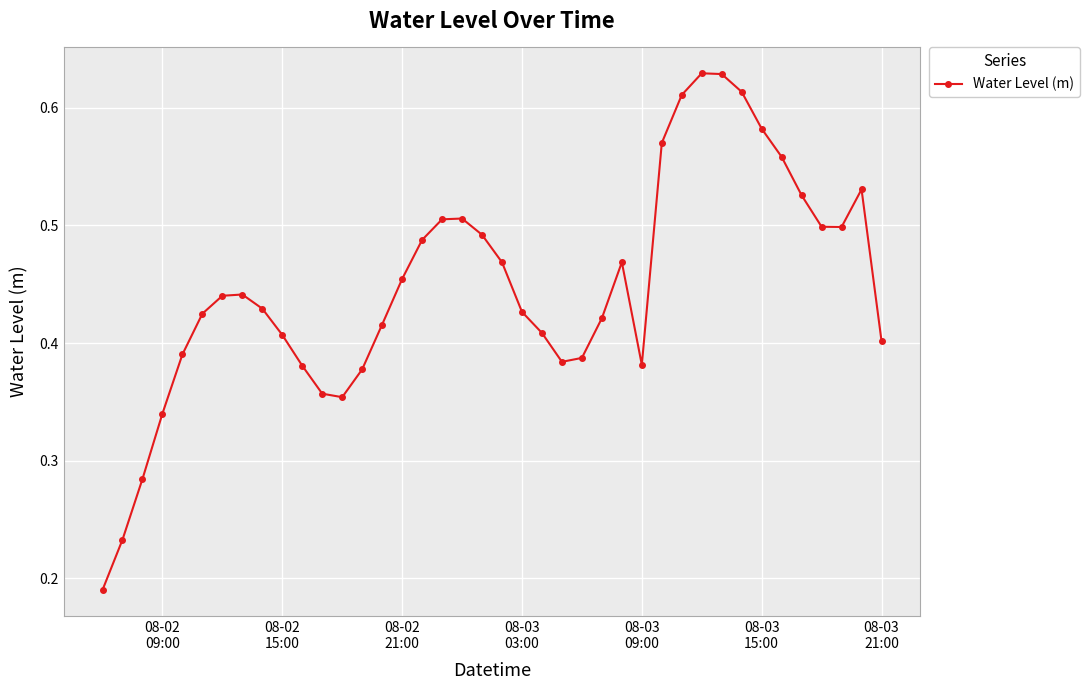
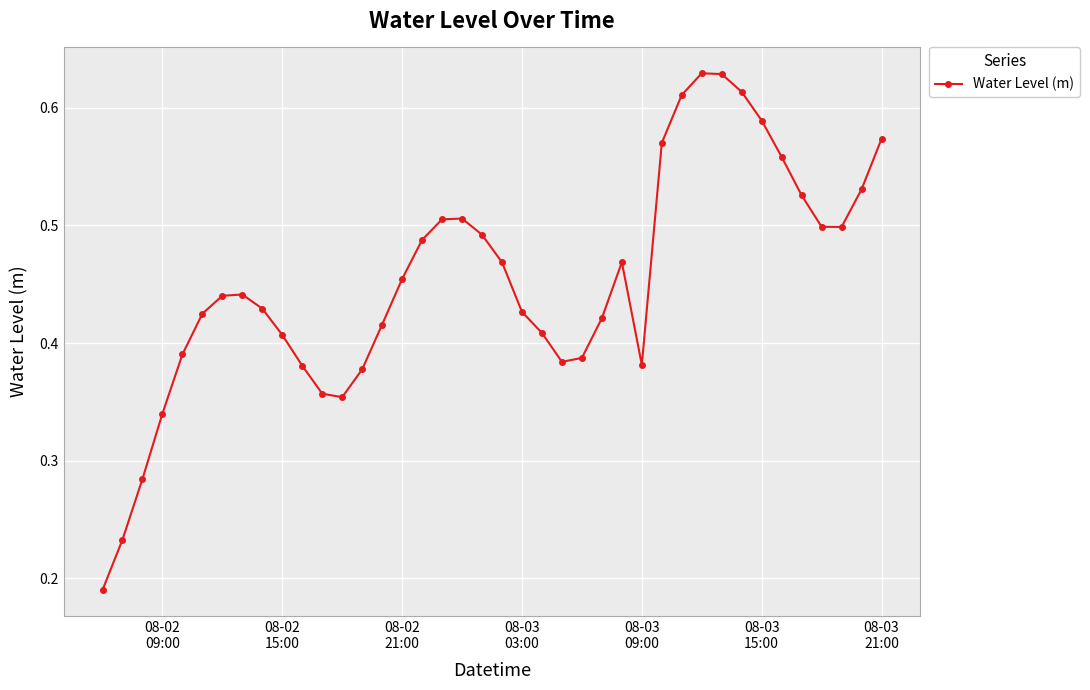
08-03 15:00: 0.582 -> 0.589
08-03 21:00: 0.402 -> 0.574
